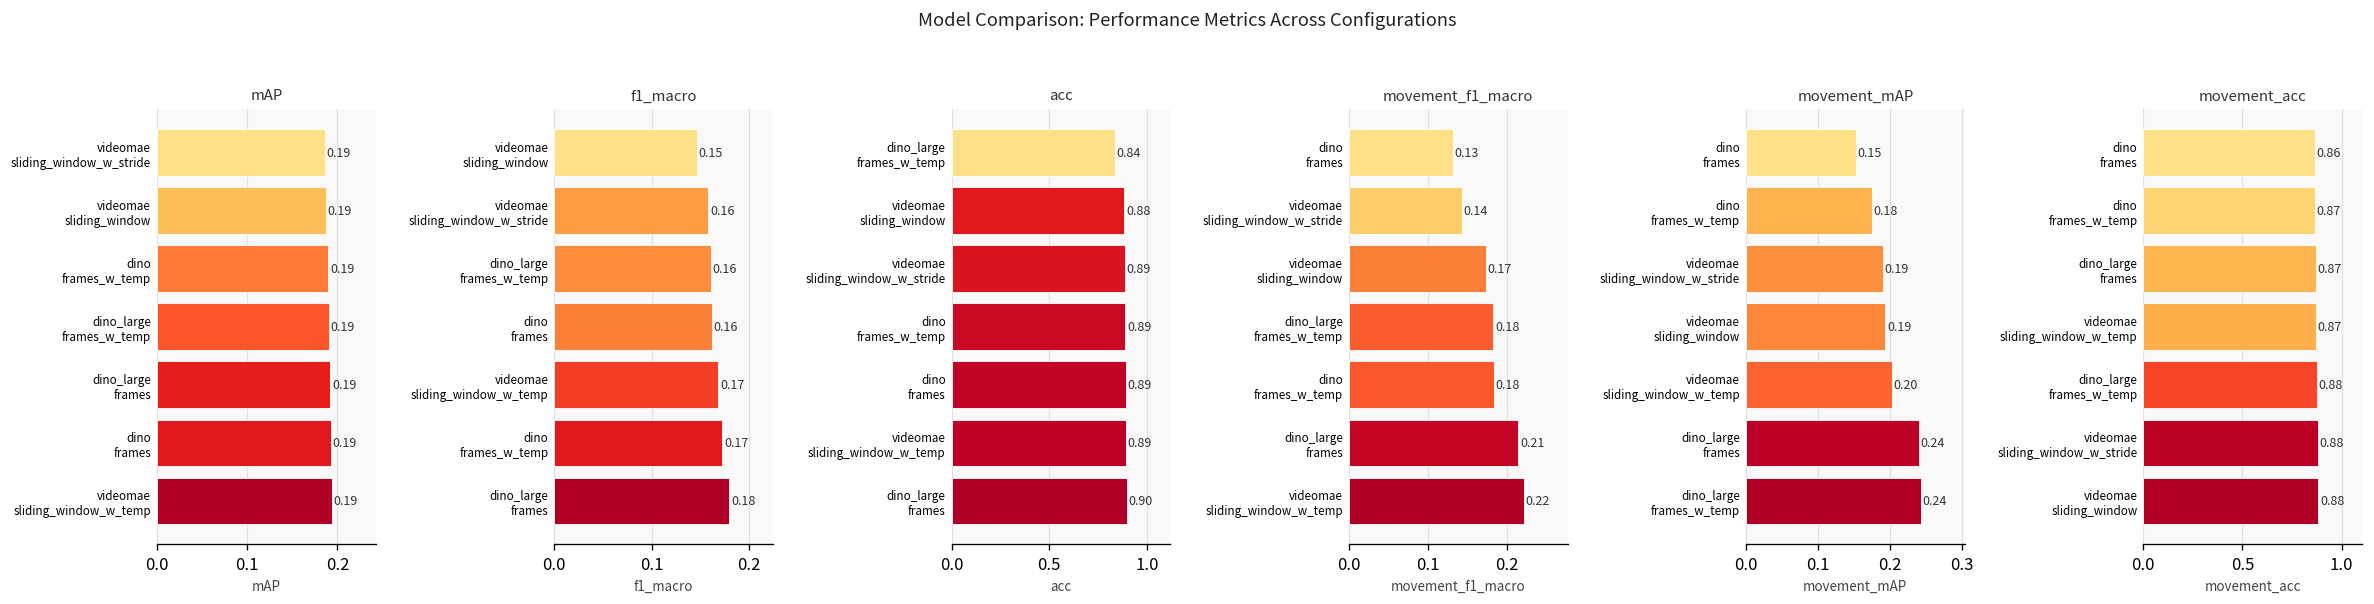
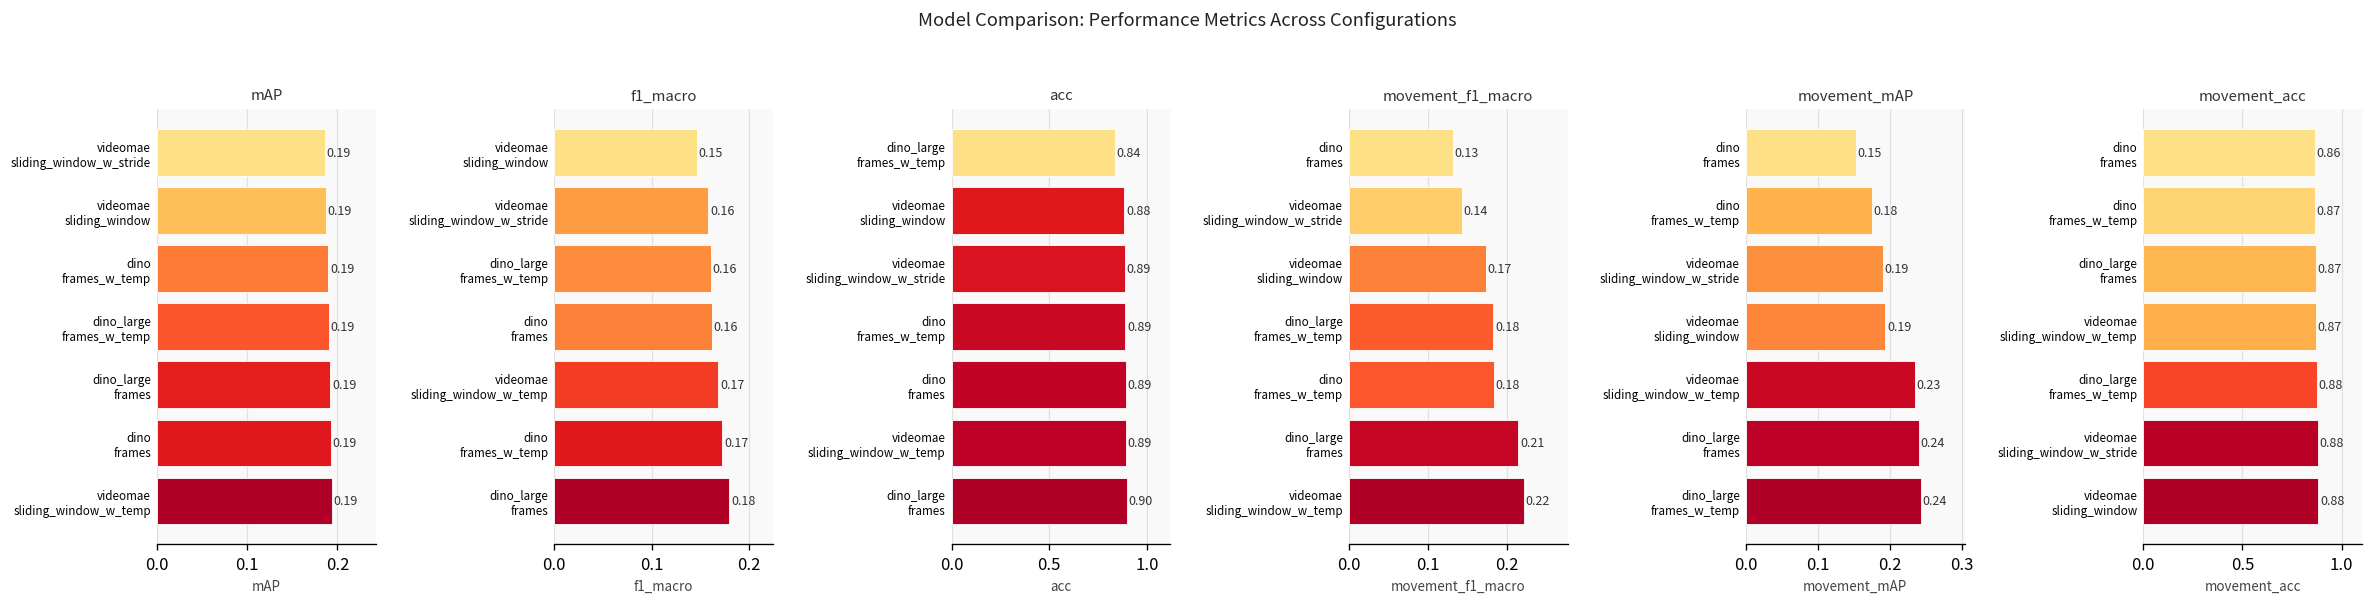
movement_mAP, videomae sliding_window_w_temp: 0.20 -> 0.23
